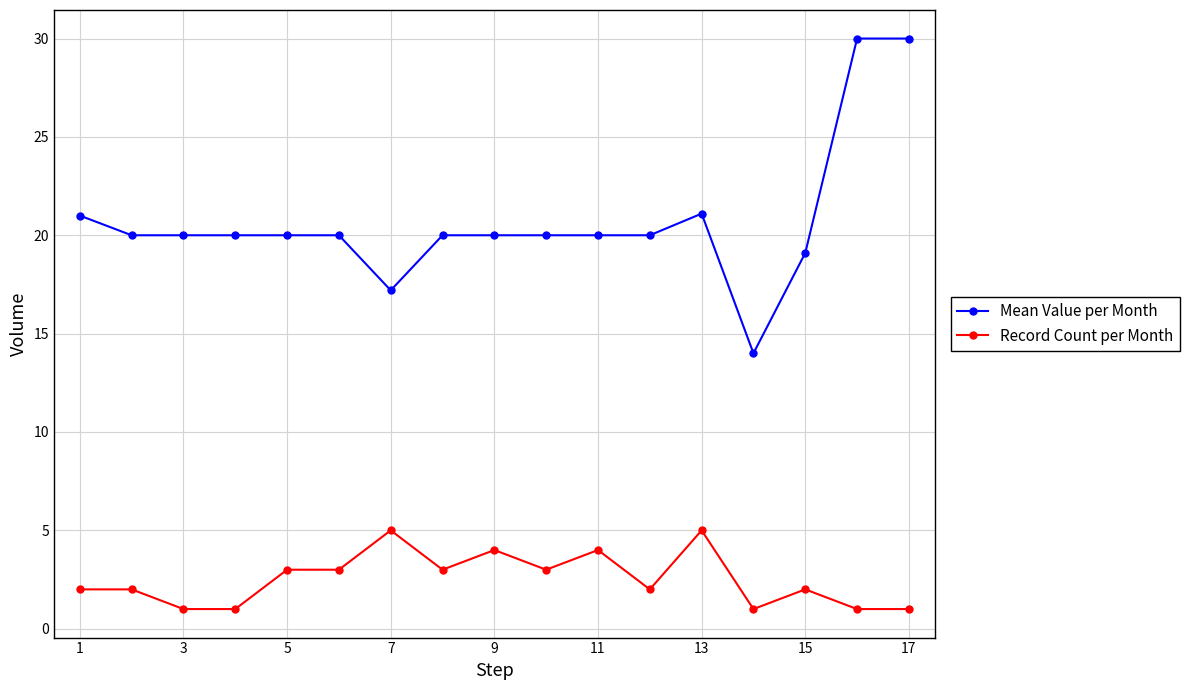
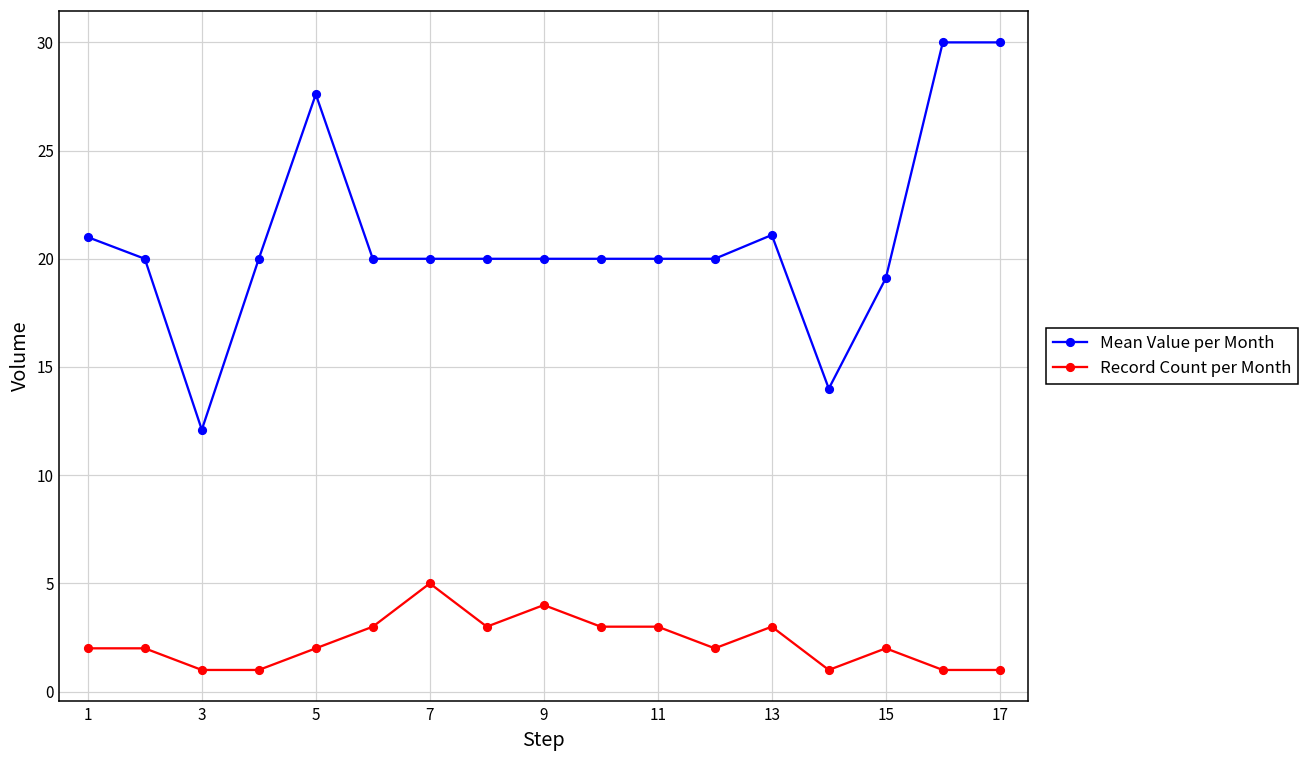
Mean Value per Month, 3: 20.0 -> 12.1
Mean Value per Month, 5: 20.0 -> 27.6
Record Count per Month, 5: 3 -> 2
Mean Value per Month, 7: 17.2 -> 20.0
Record Count per Month, 11: 4 -> 3
Record Count per Month, 13: 5 -> 3
